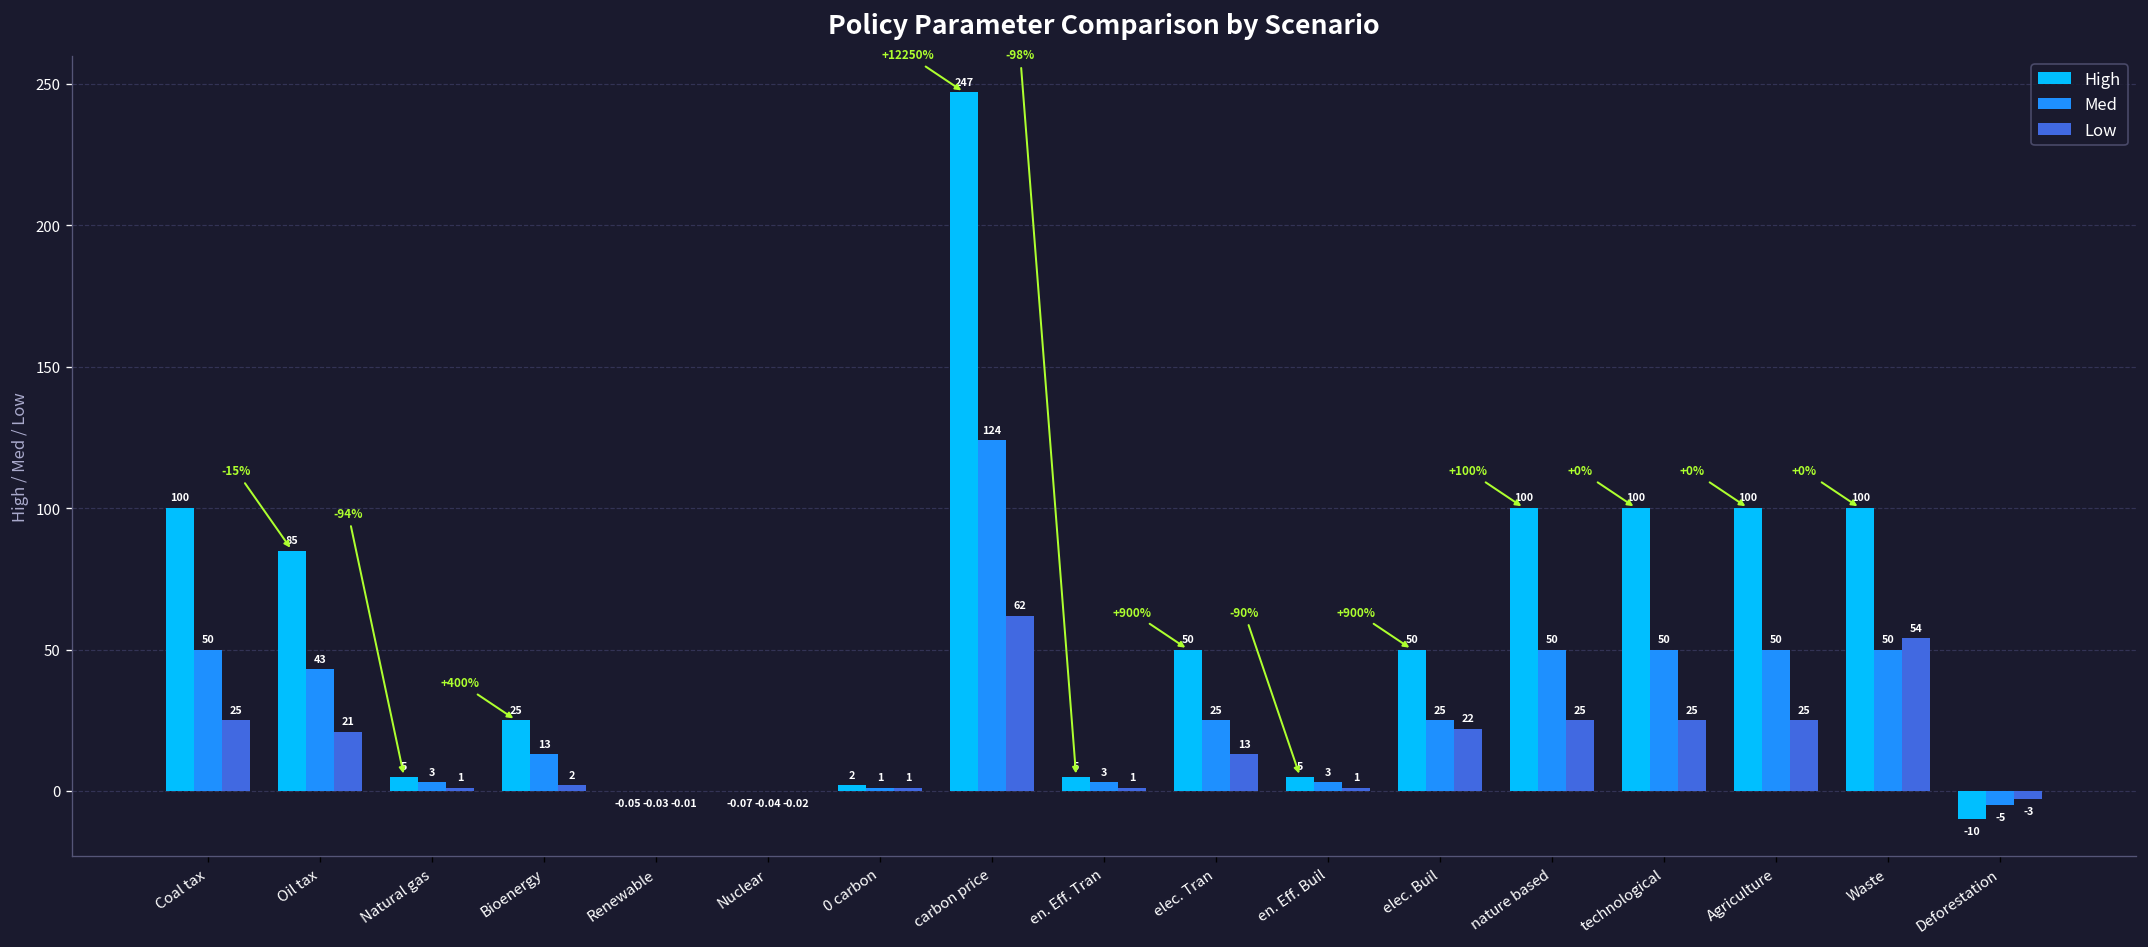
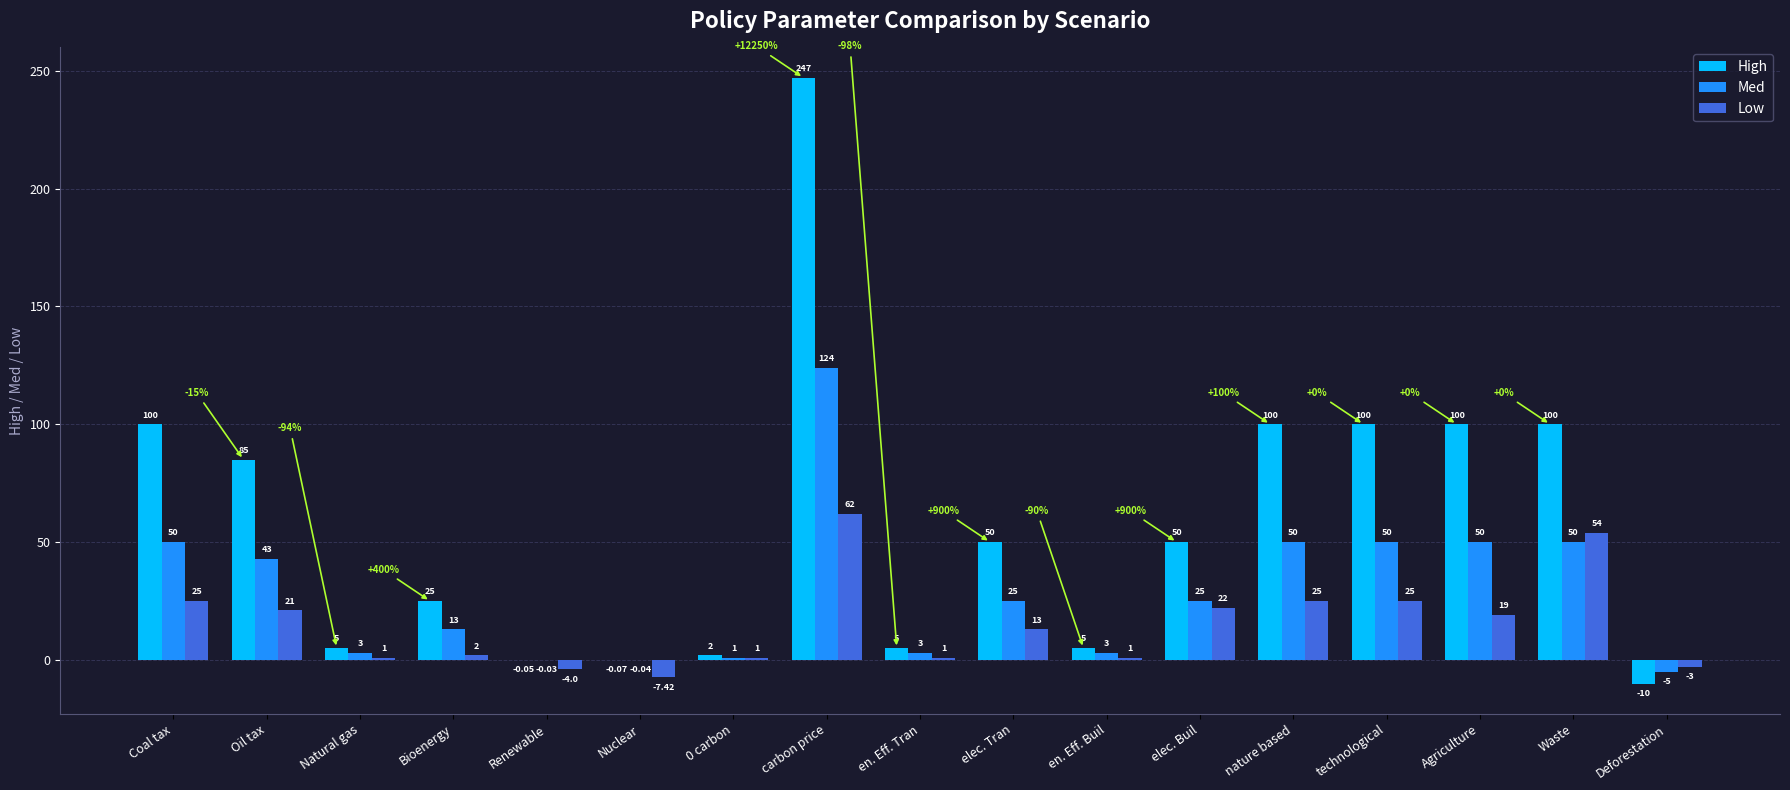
Low, Renewable: -0.01 -> -4.0
Low, Nuclear: -0.02 -> -7.42
Low, Agriculture: 25 -> 19
